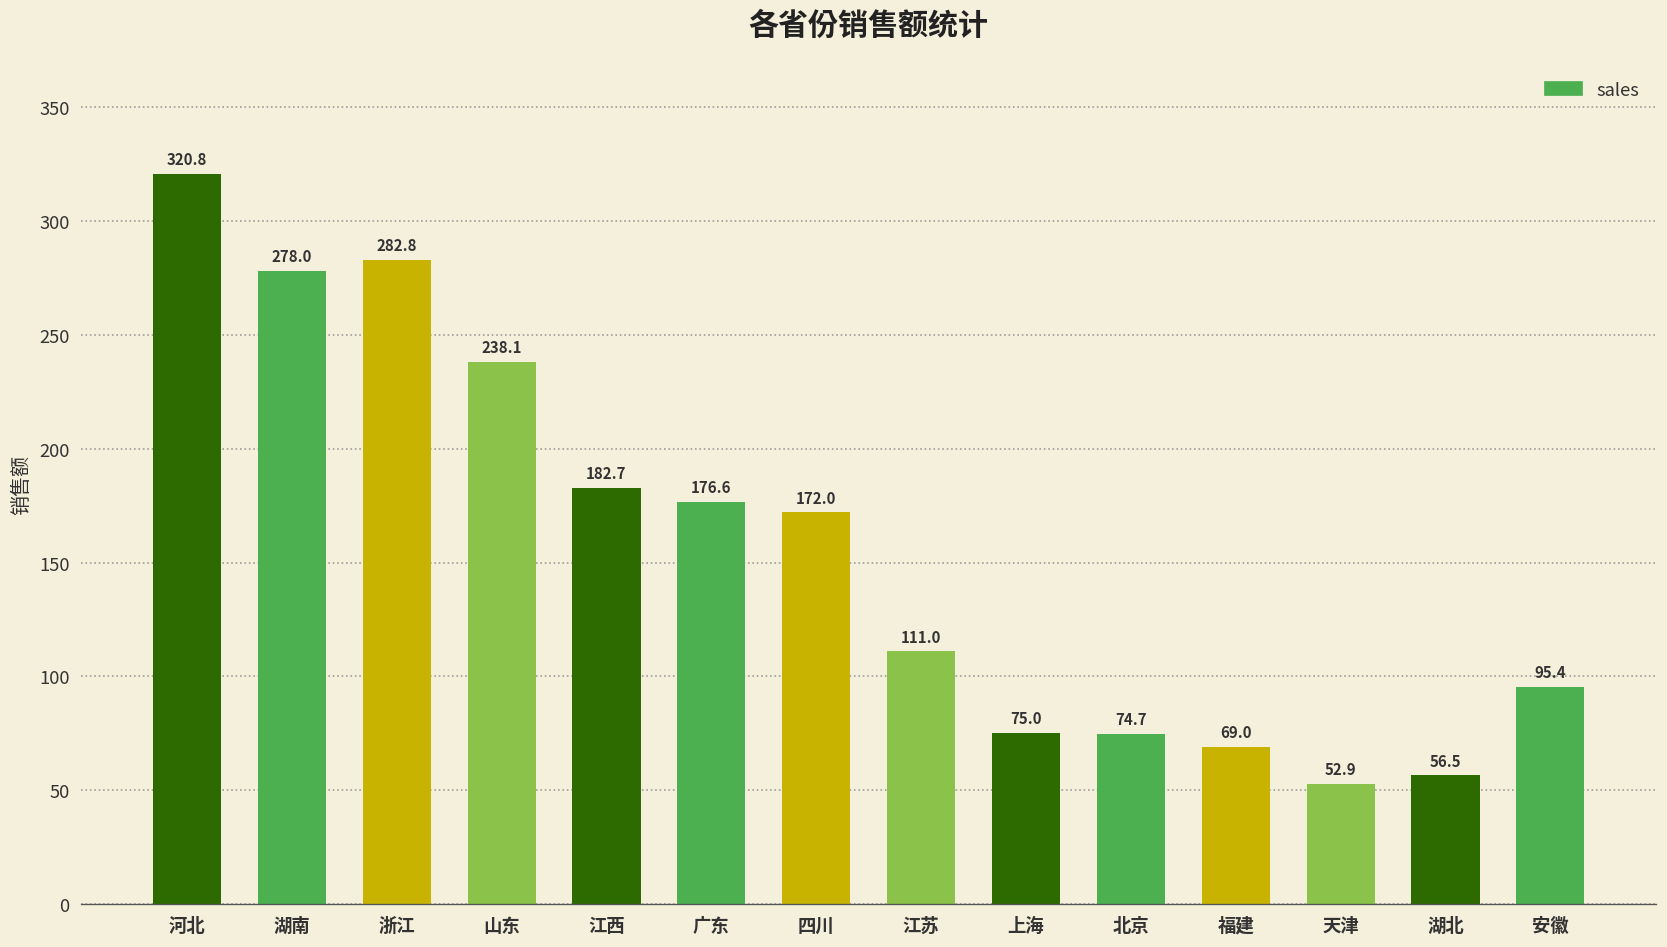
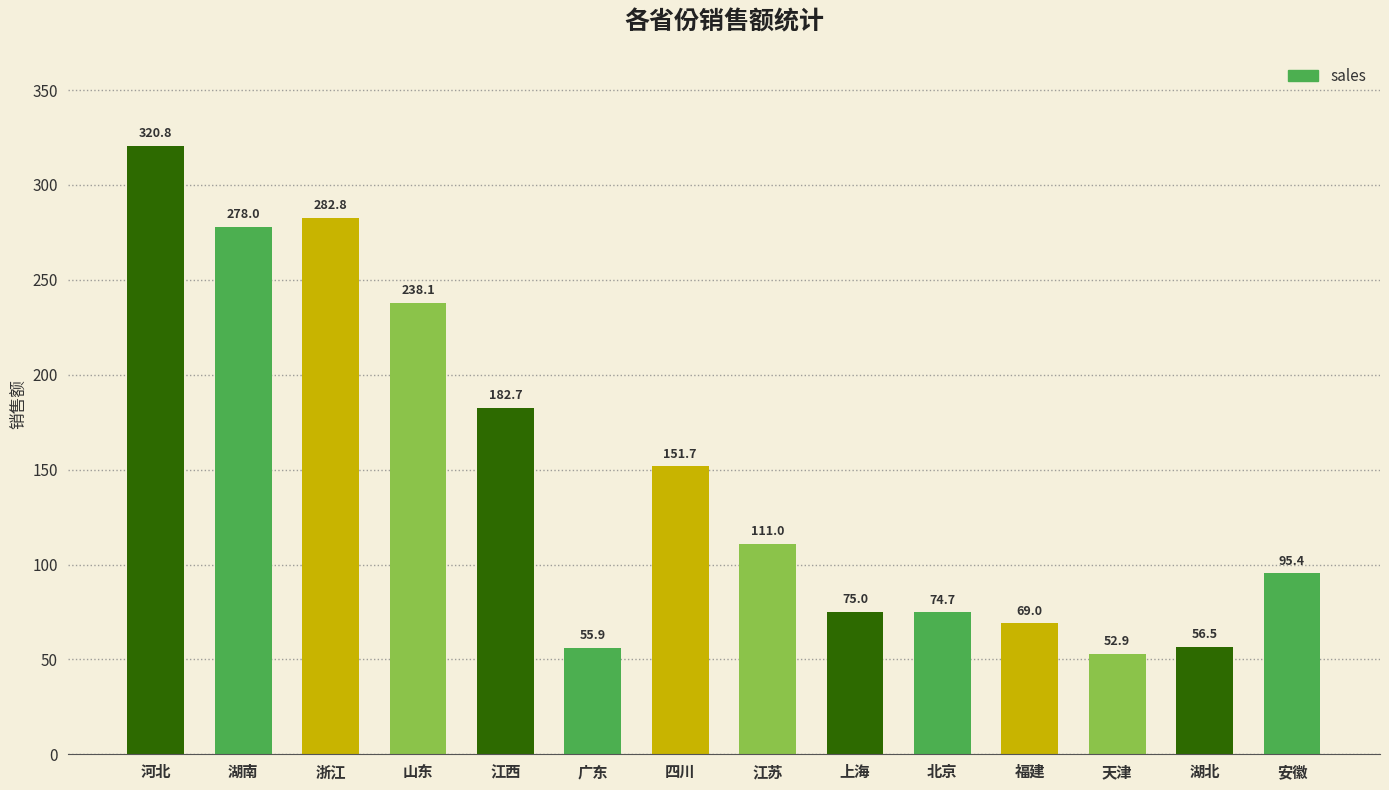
广东: 176.6 -> 55.9
四川: 172.0 -> 151.7
